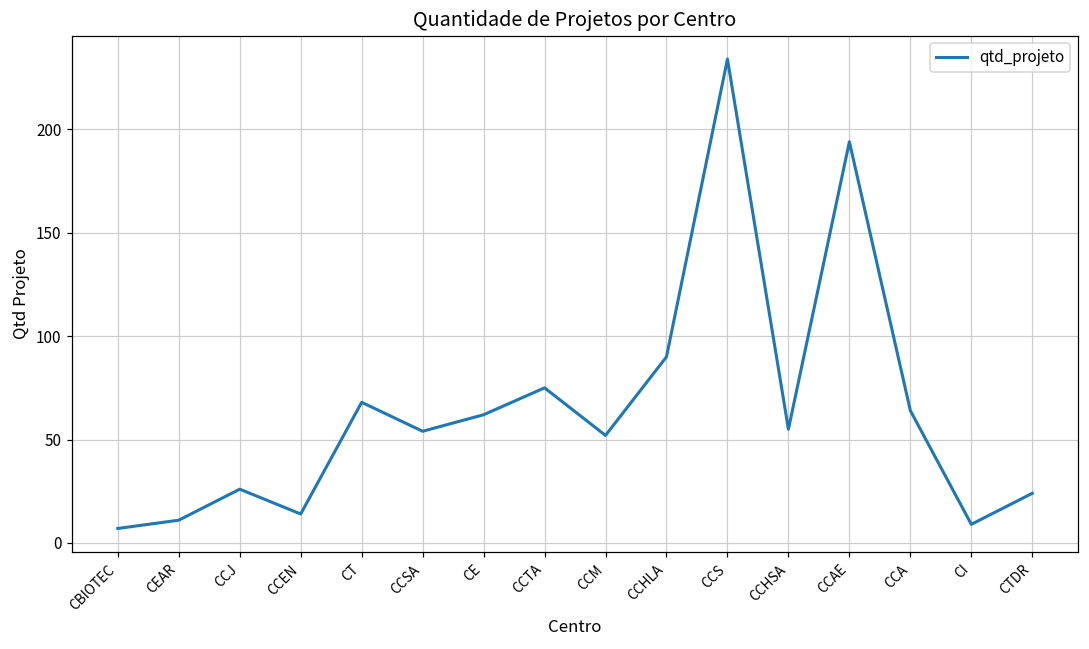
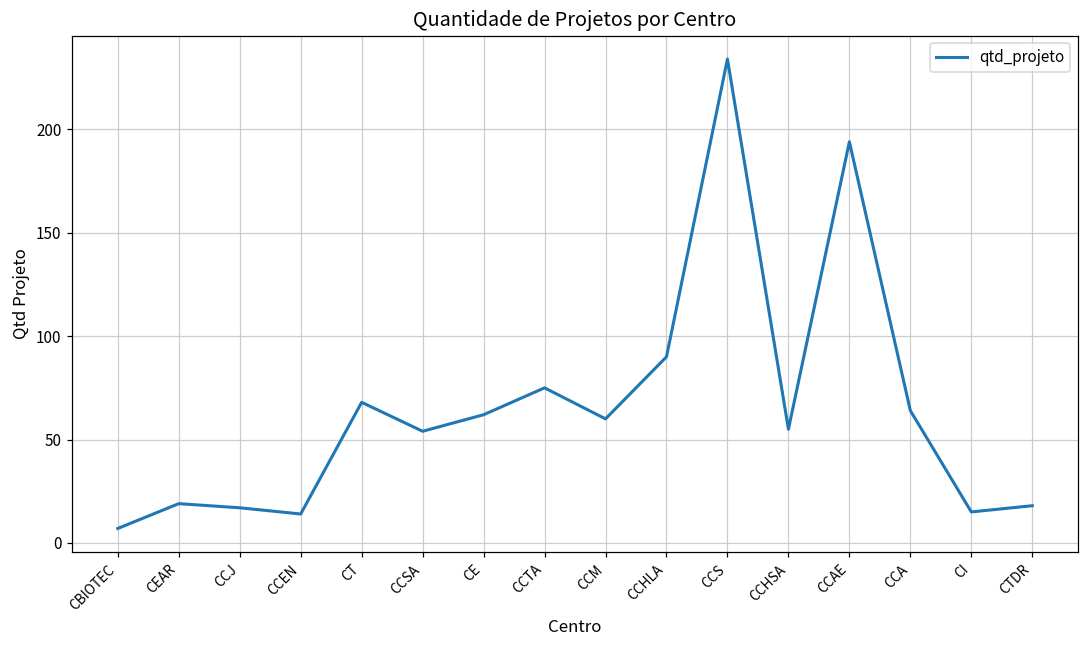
CEAR: 11 -> 19
CCJ: 26 -> 17
CCM: 52 -> 60
CI: 9 -> 15
CTDR: 24 -> 18
